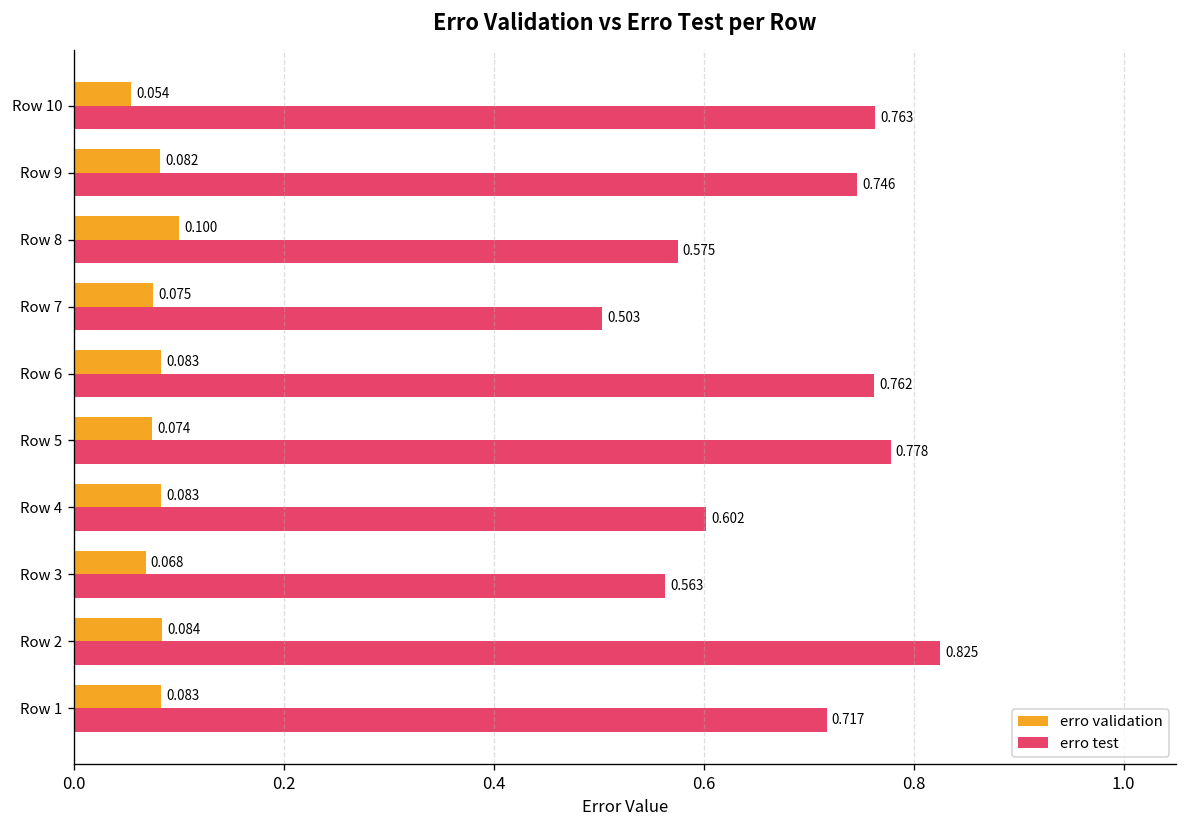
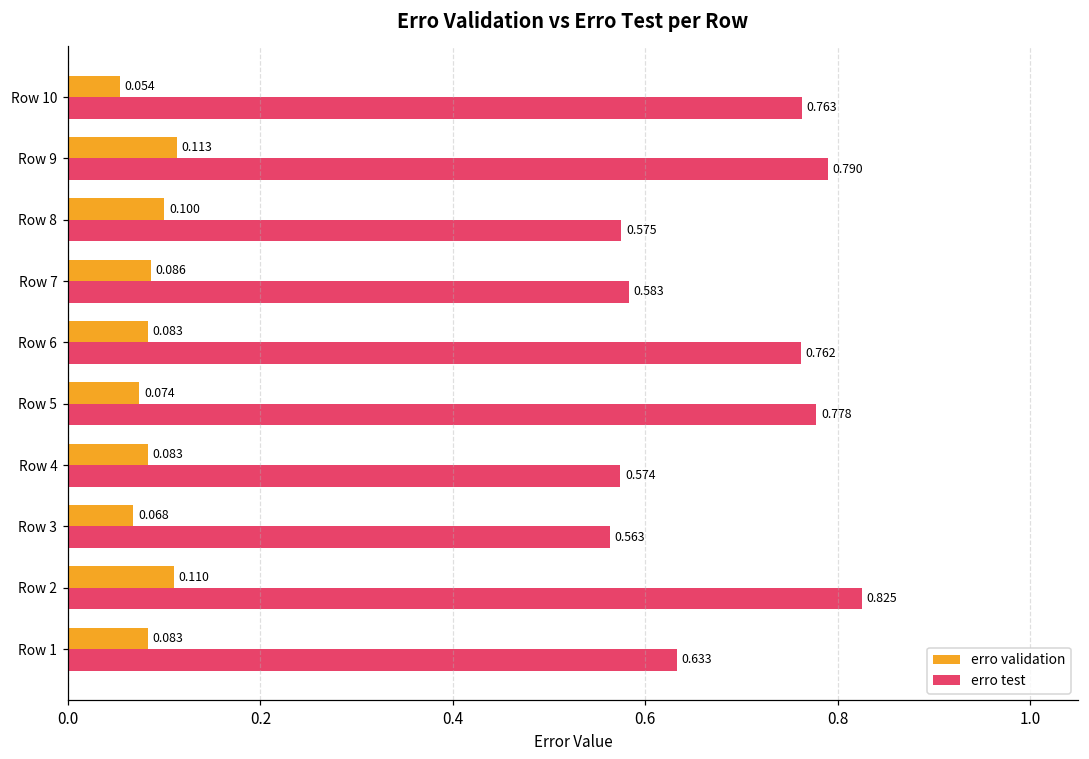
erro validation, Row 9: 0.082 -> 0.113
erro test, Row 9: 0.746 -> 0.790
erro validation, Row 7: 0.075 -> 0.086
erro test, Row 7: 0.503 -> 0.583
erro test, Row 4: 0.602 -> 0.574
erro validation, Row 2: 0.084 -> 0.110
erro test, Row 1: 0.717 -> 0.633
